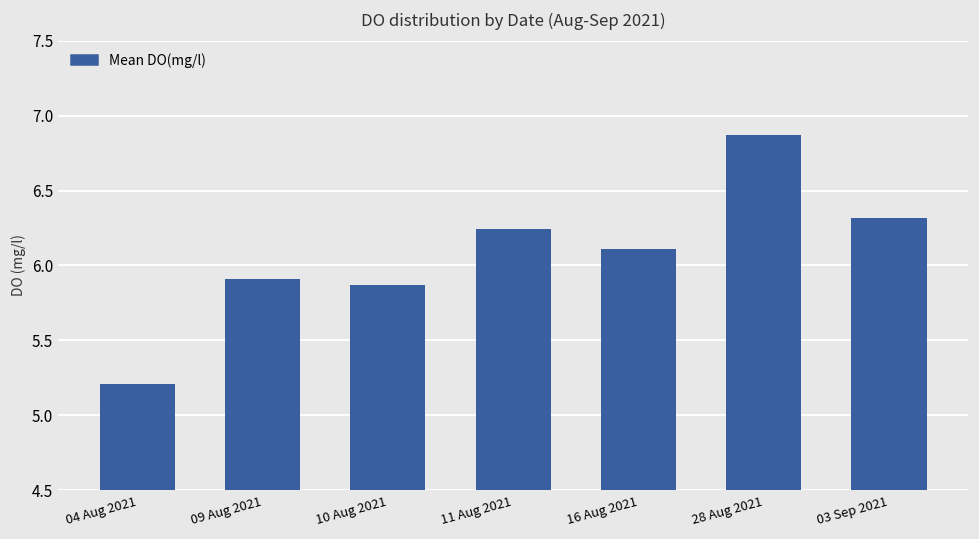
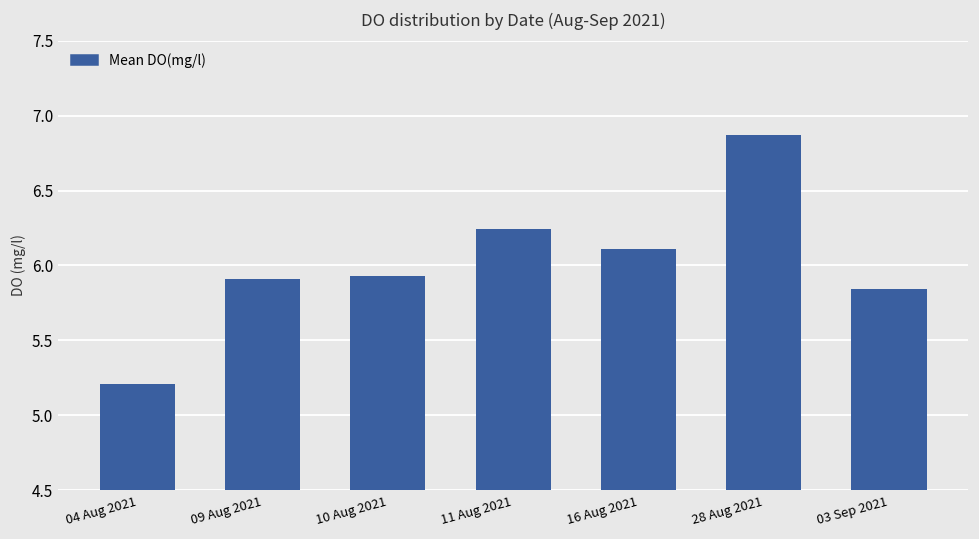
10 Aug 2021: 5.87 -> 5.93
03 Sep 2021: 6.32 -> 5.84
